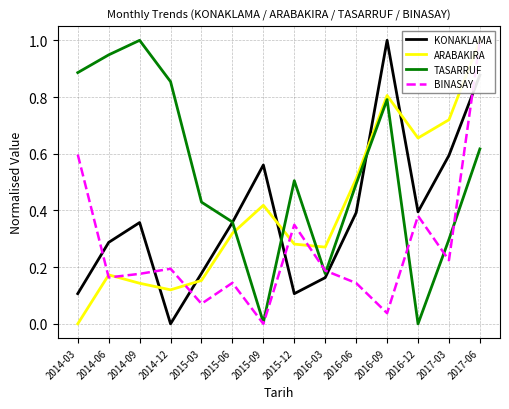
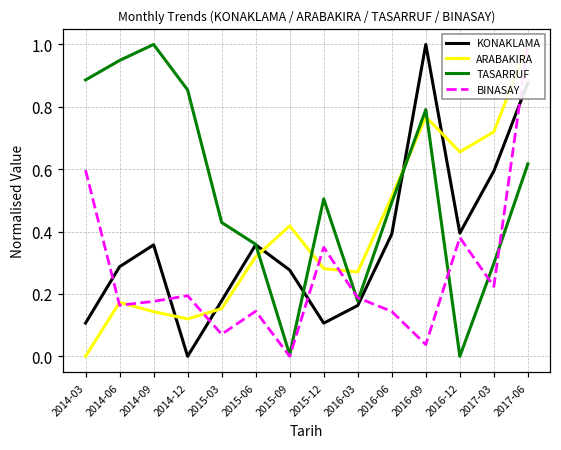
KONAKLAMA, 2015-09: 0.56 -> 0.28
ARABAKIRA, 2016-09: 0.81 -> 0.77
